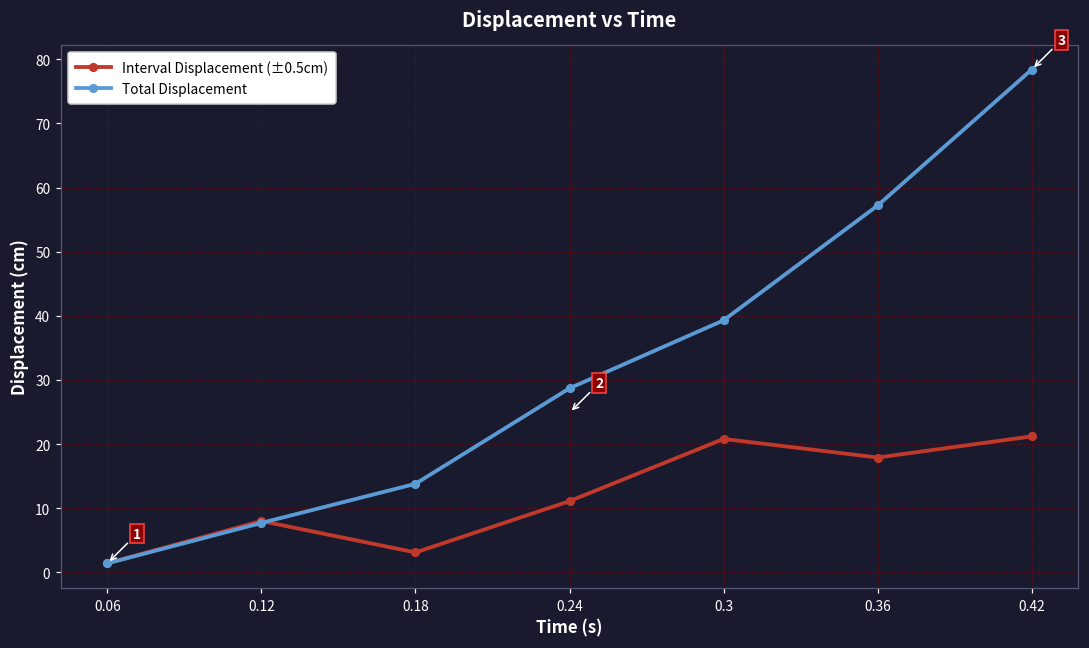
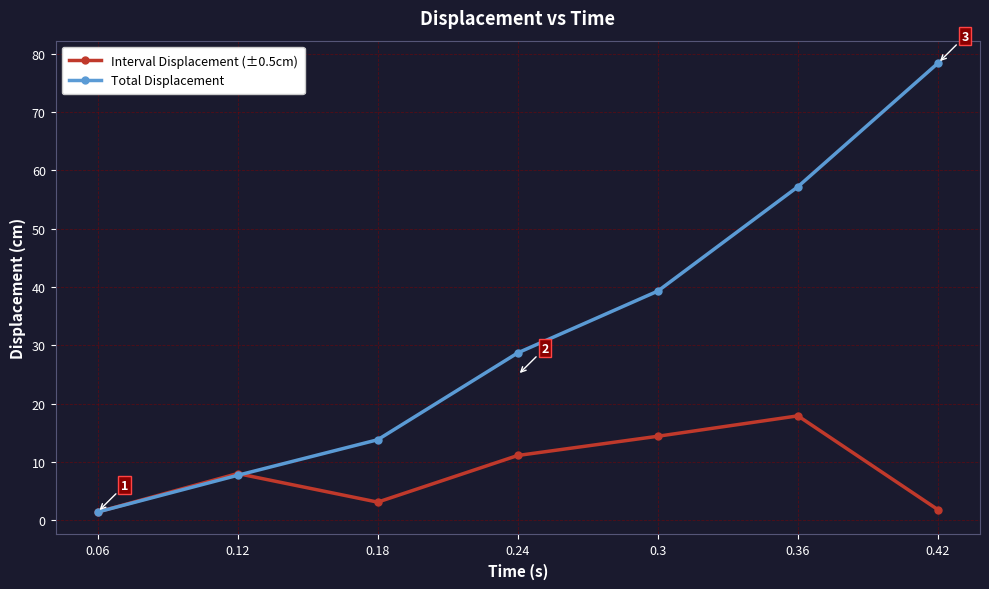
Interval Displacement (±0.5cm), 0.3: 21 -> 14
Interval Displacement (±0.5cm), 0.42: 21 -> 2
